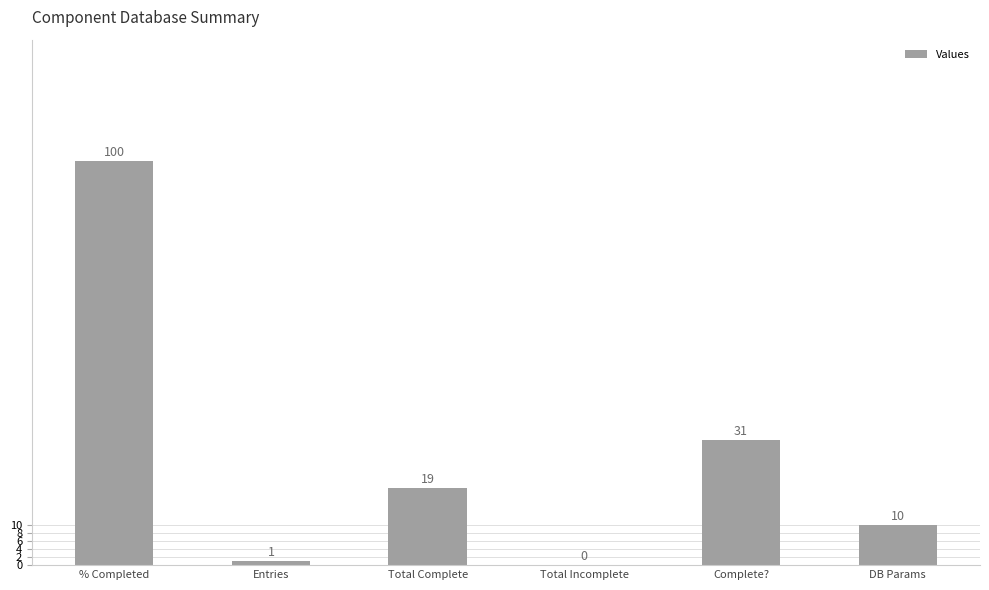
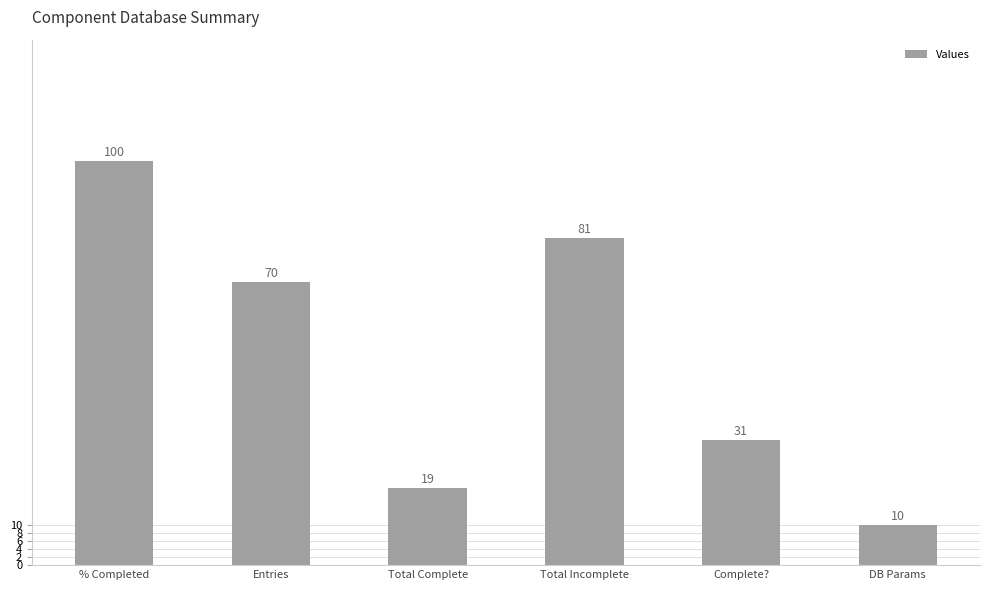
Entries: 1 -> 70
Total Incomplete: 0 -> 81
